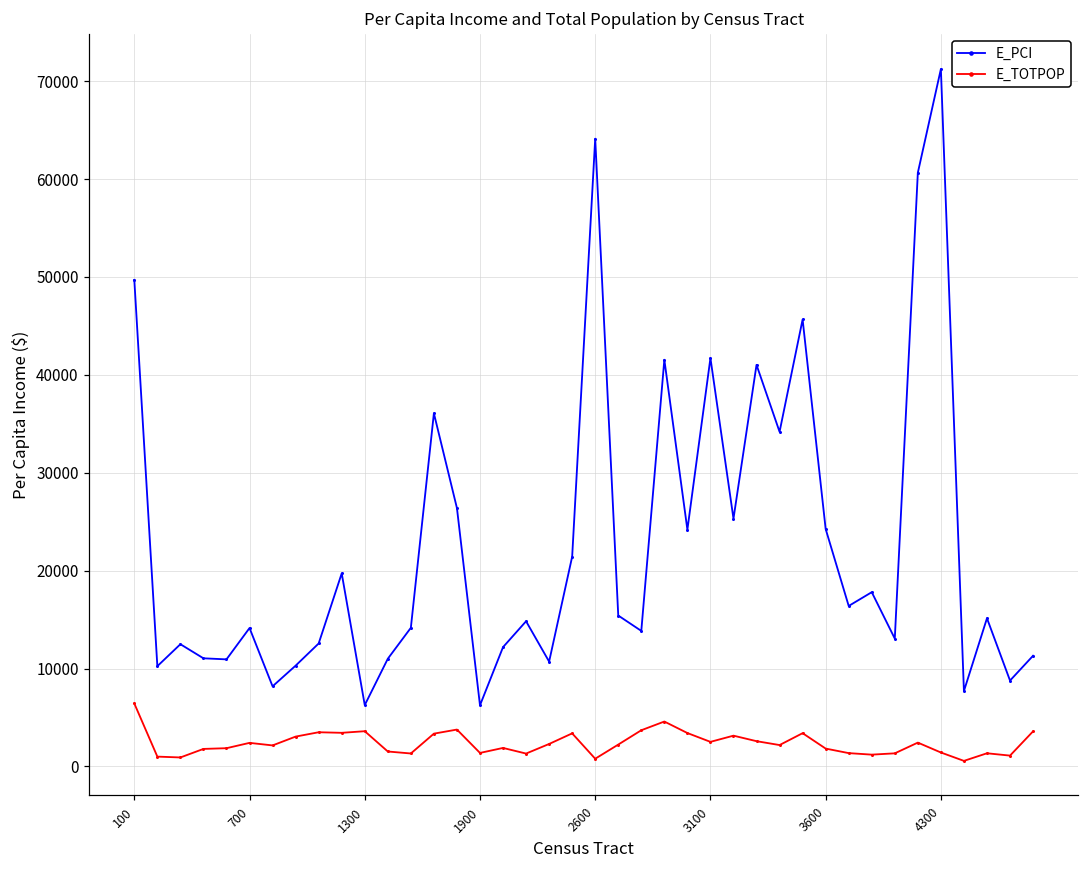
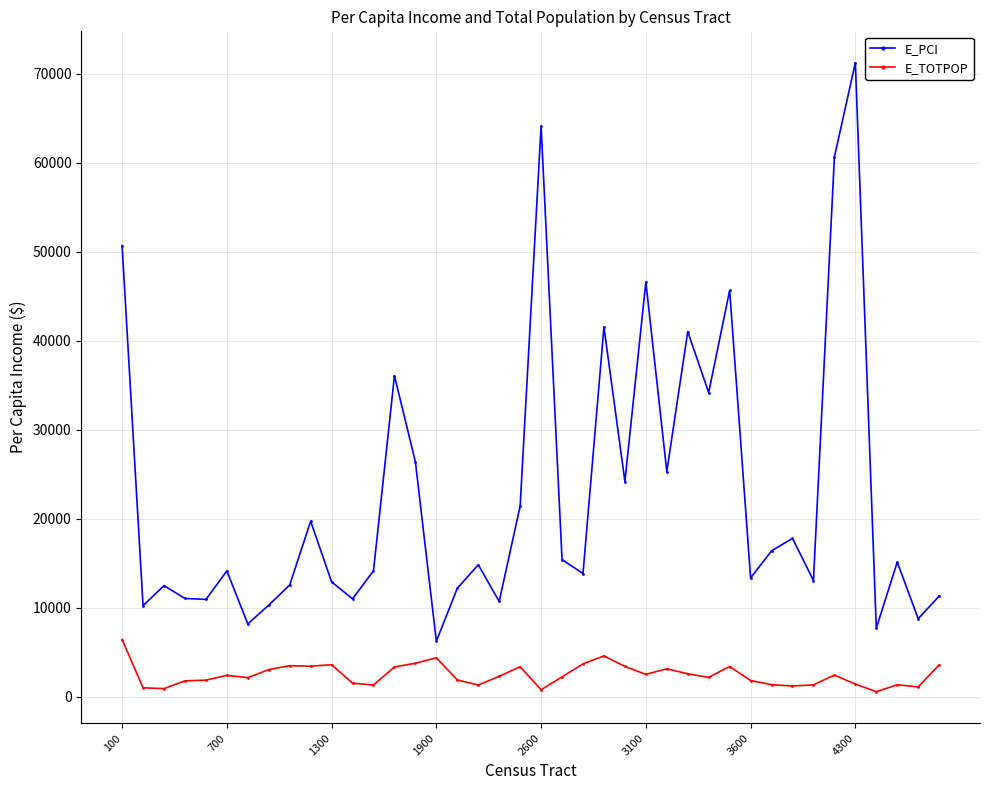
E_PCI, 100: 50000 -> 51000
E_PCI, 1300: 6000 -> 13000
E_TOTPOP, 1900: 1000 -> 4000
E_PCI, 3100: 42000 -> 47000
E_PCI, 3600: 24000 -> 13000
